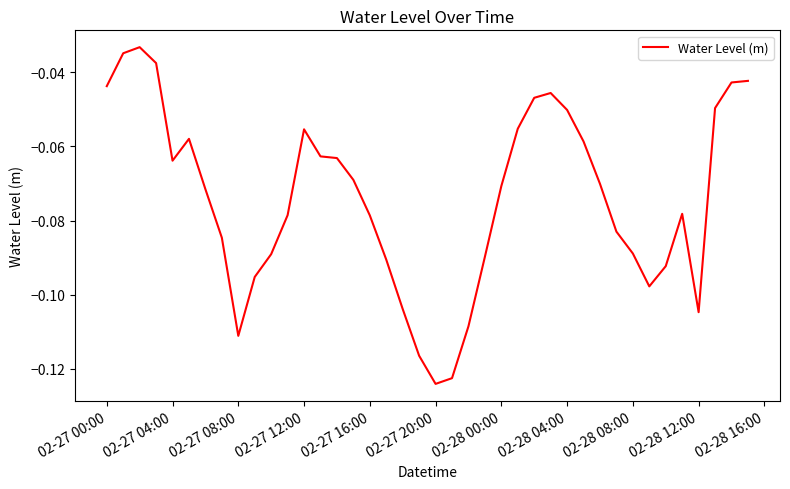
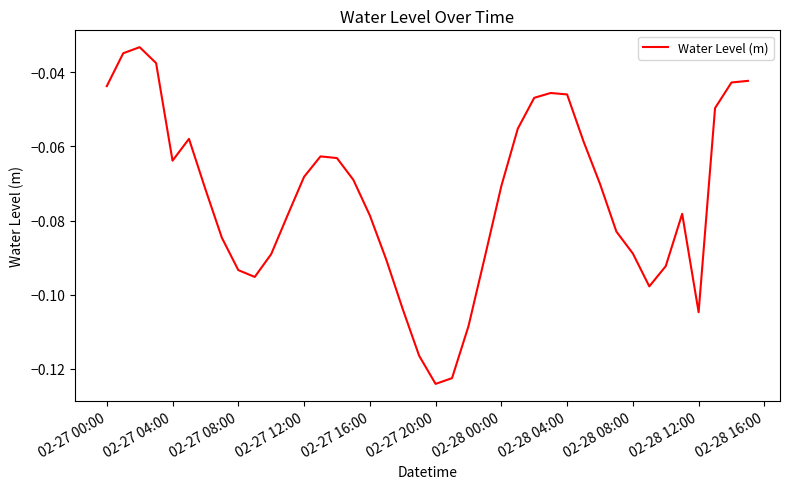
02-27 08:00: -0.111 -> -0.093
02-27 12:00: -0.055 -> -0.068
02-28 04:00: -0.050 -> -0.046
